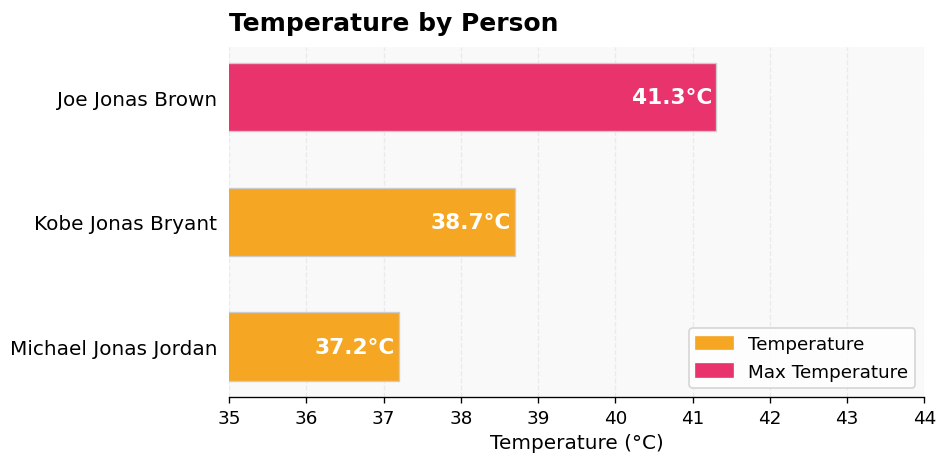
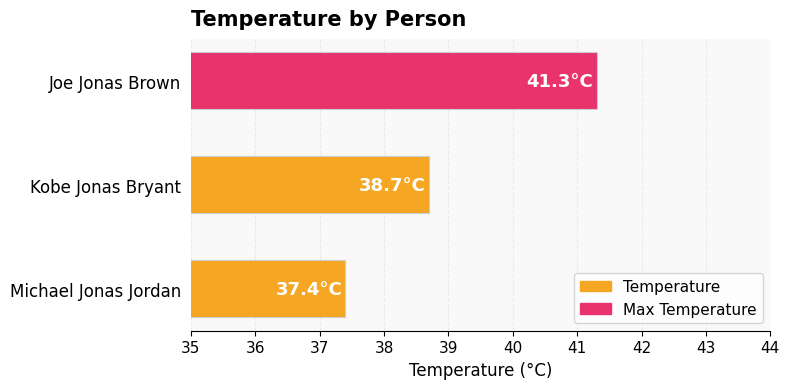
Michael Jonas Jordan: 37.2°C -> 37.4°C
